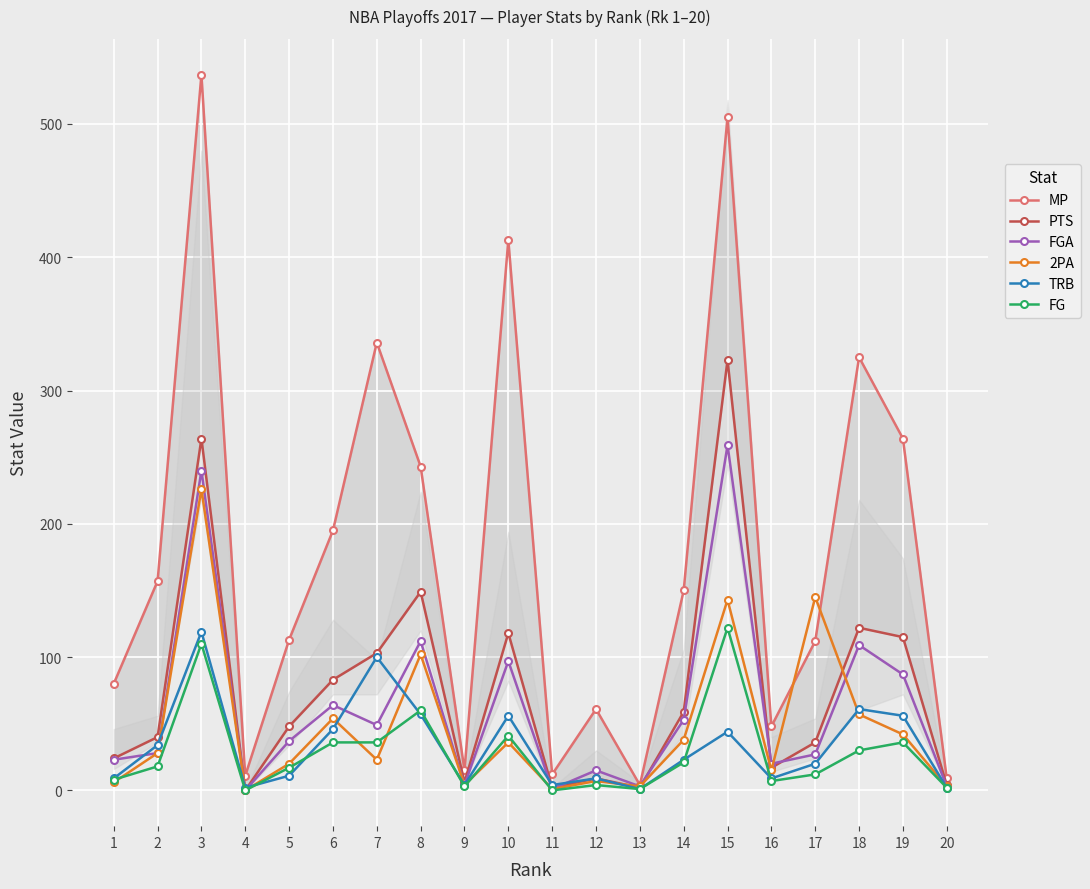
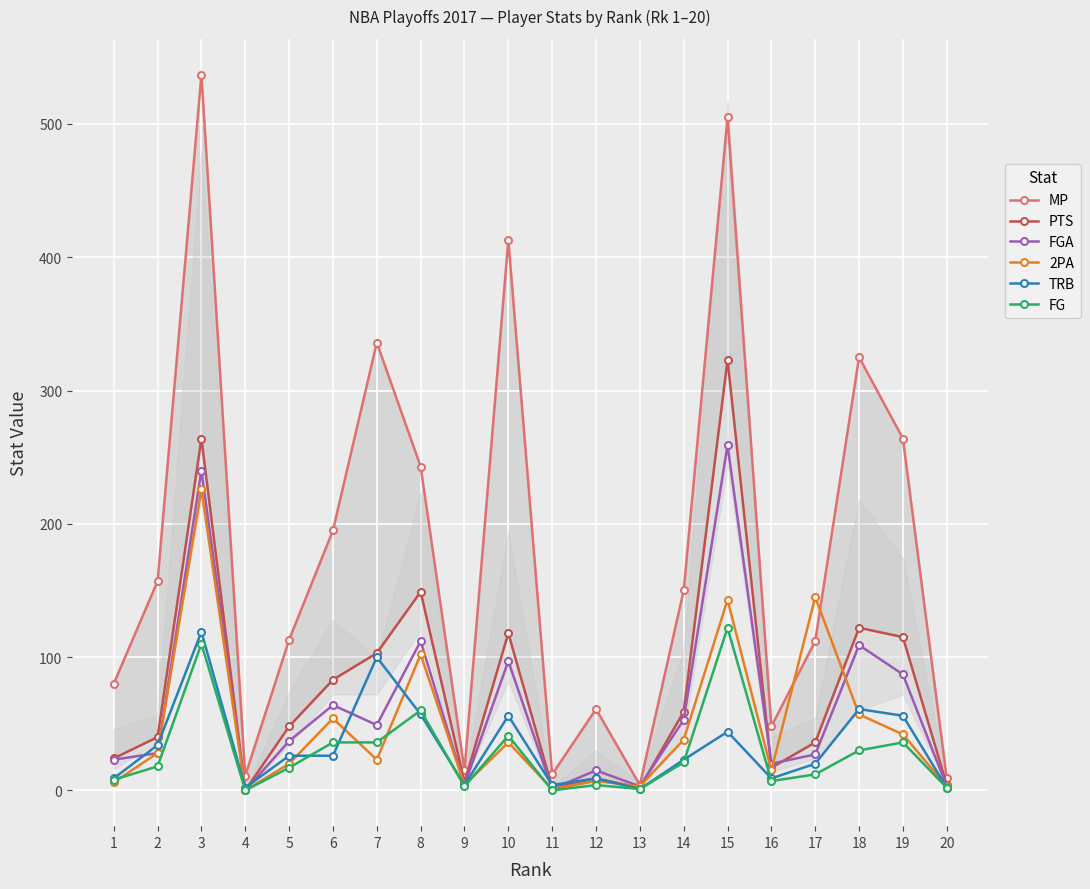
TRB, 5: 11 -> 26
TRB, 6: 46 -> 26
